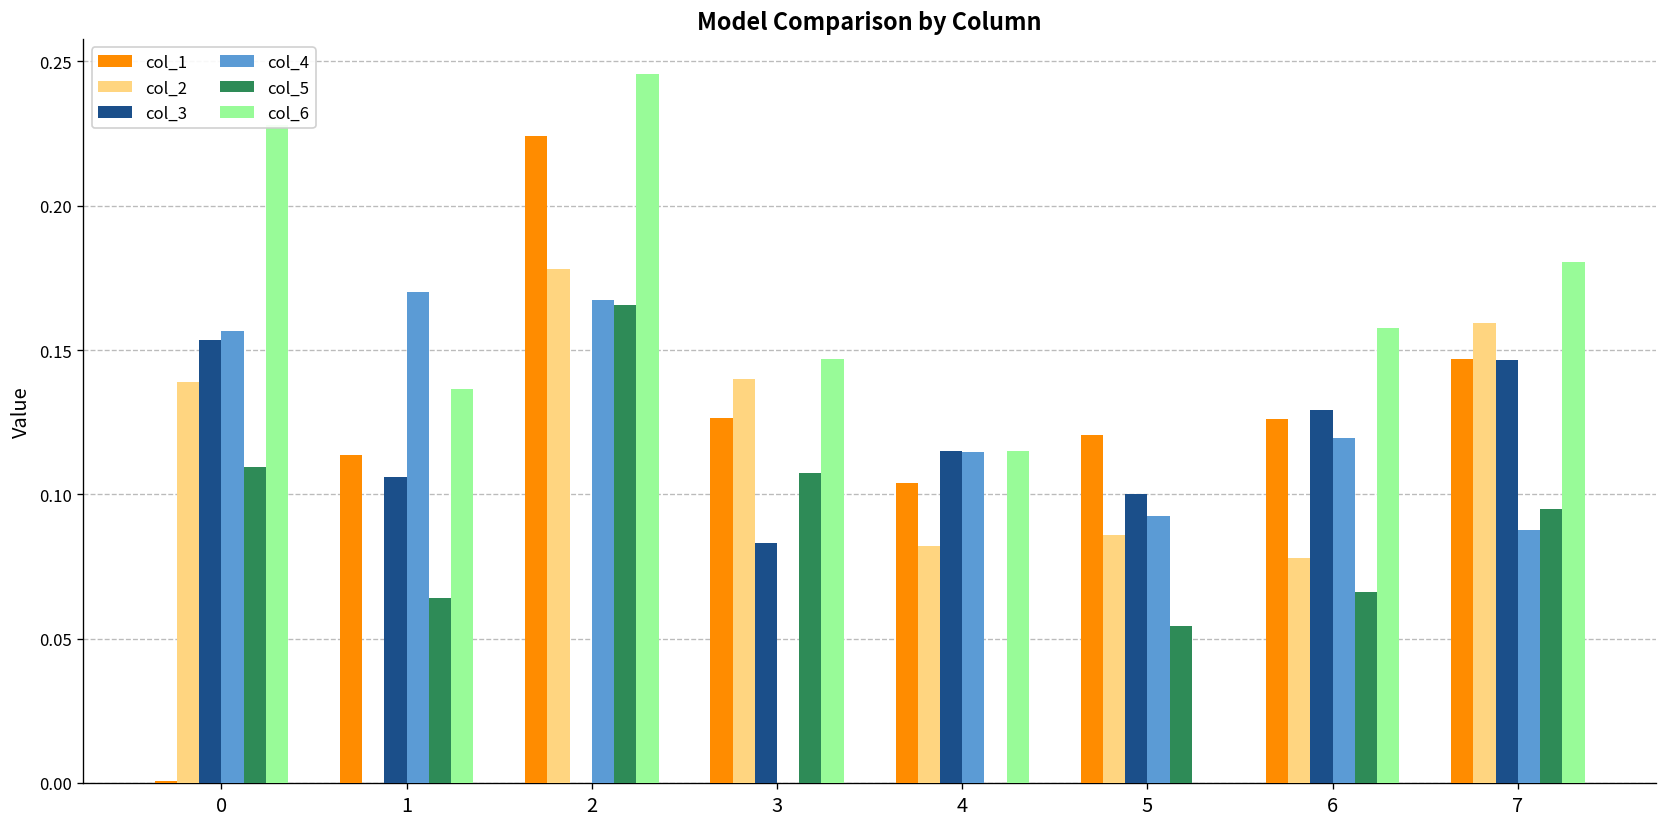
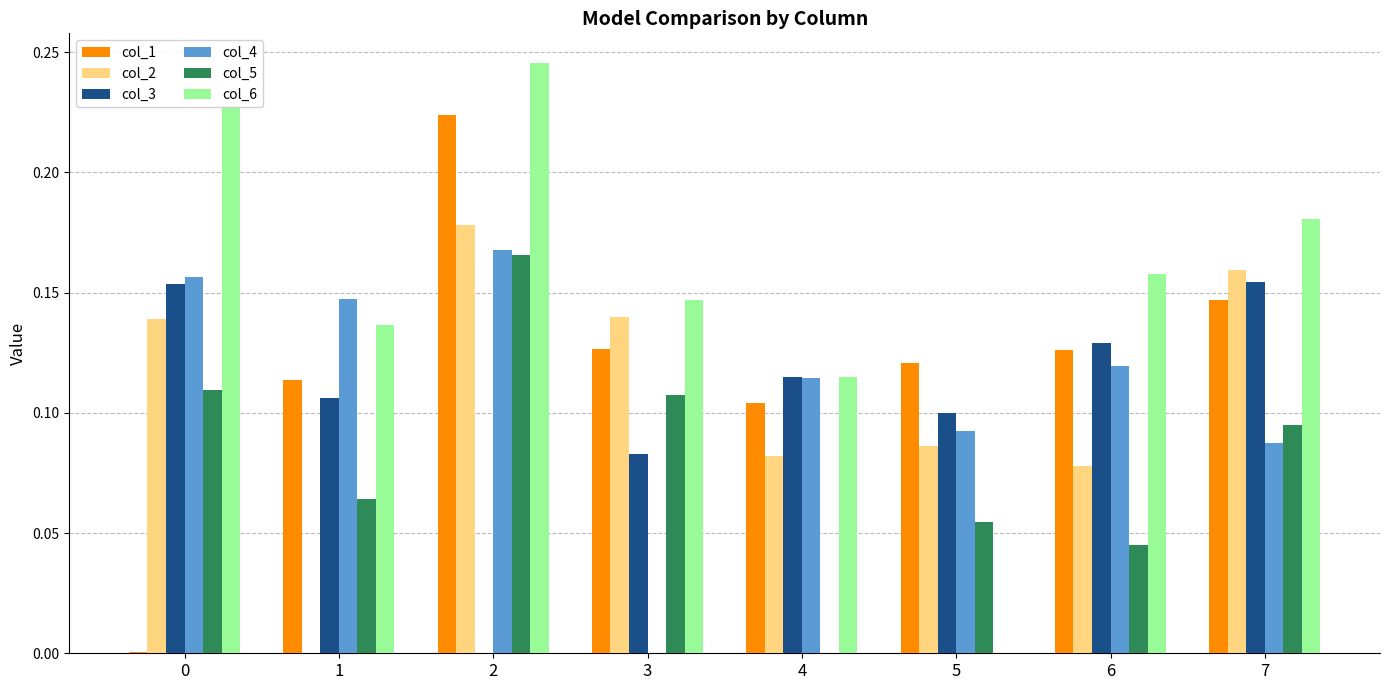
col_4, 1: 0.170 -> 0.148
col_5, 6: 0.066 -> 0.045
col_3, 7: 0.147 -> 0.155
